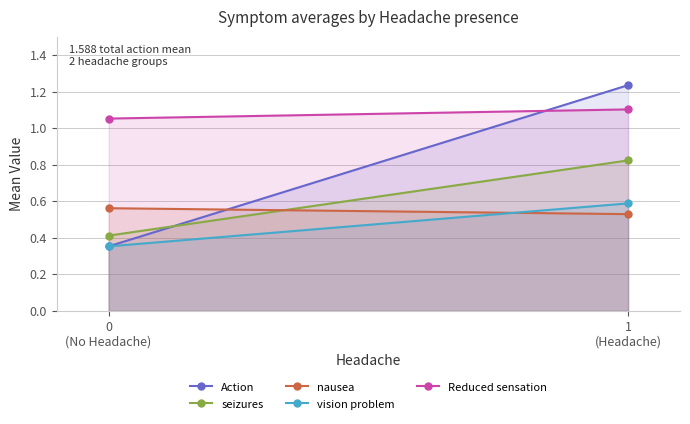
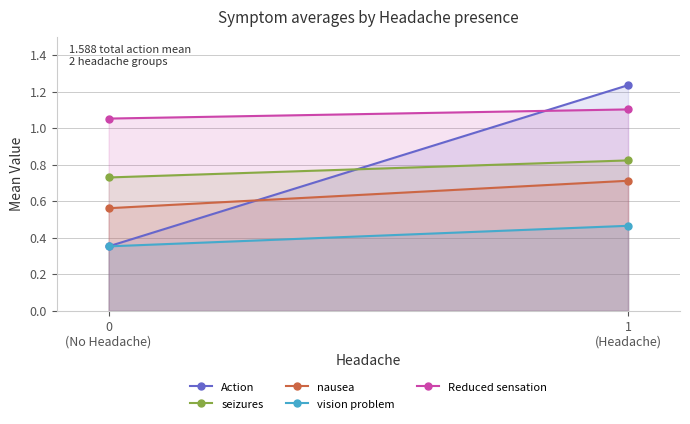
seizures, 0 (No Headache): 0.41 -> 0.73
nausea, 1 (Headache): 0.53 -> 0.71
vision problem, 1 (Headache): 0.59 -> 0.47
